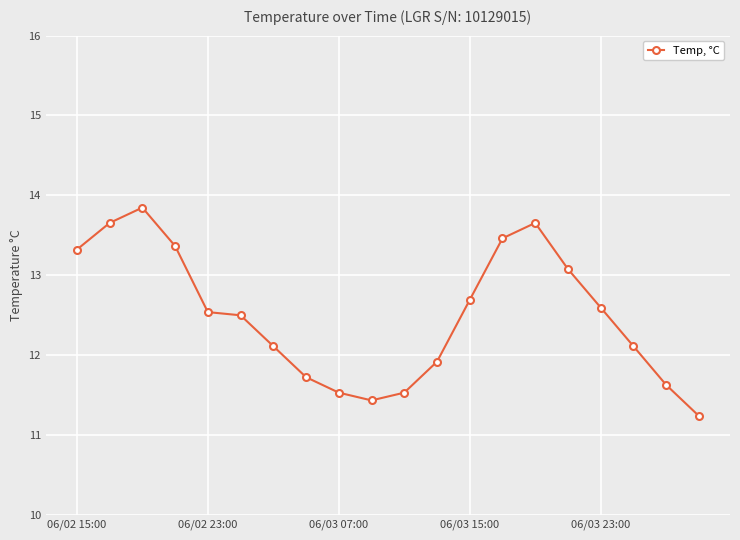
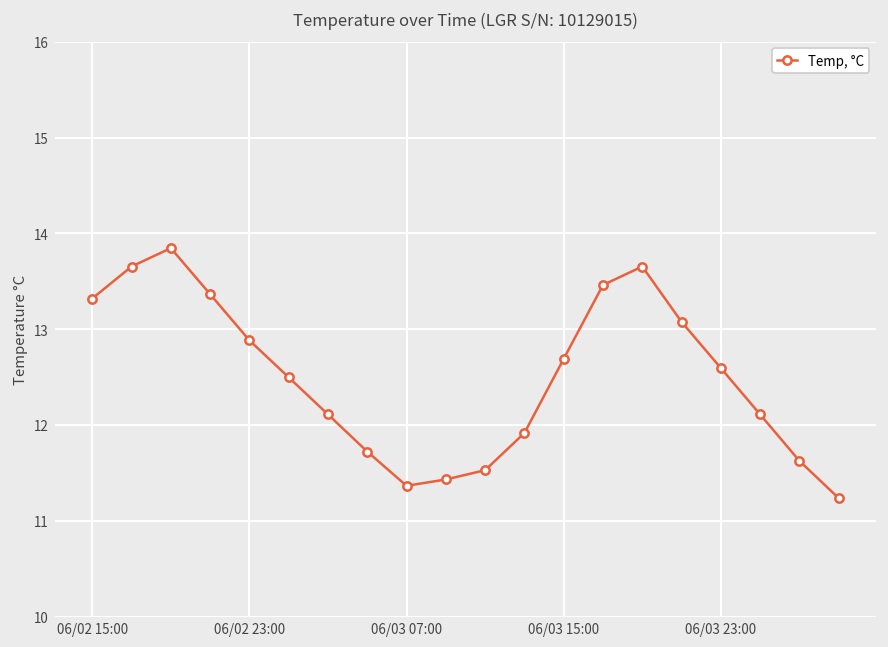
06/02 23:00: 12.5 -> 12.9
06/03 07:00: 11.5 -> 11.4
